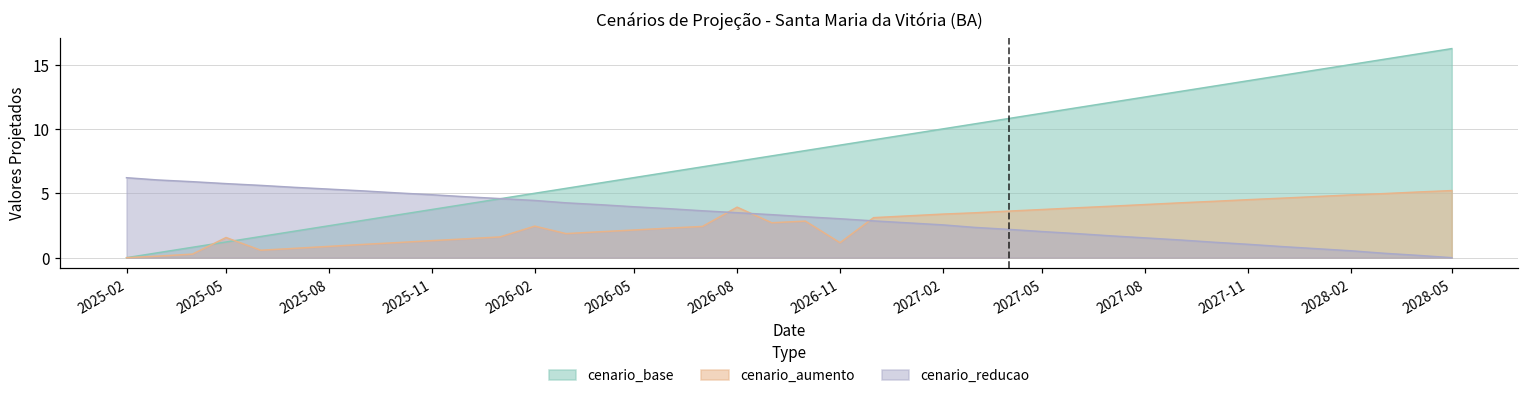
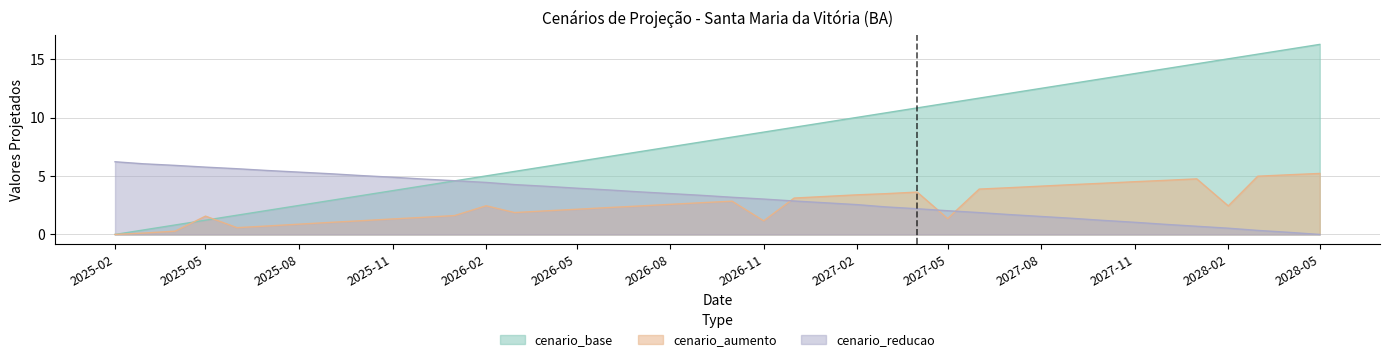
cenario_aumento, 2026-08: 3.9 -> 2.6
cenario_aumento, 2027-05: 3.7 -> 1.4
cenario_aumento, 2028-02: 4.9 -> 2.4
